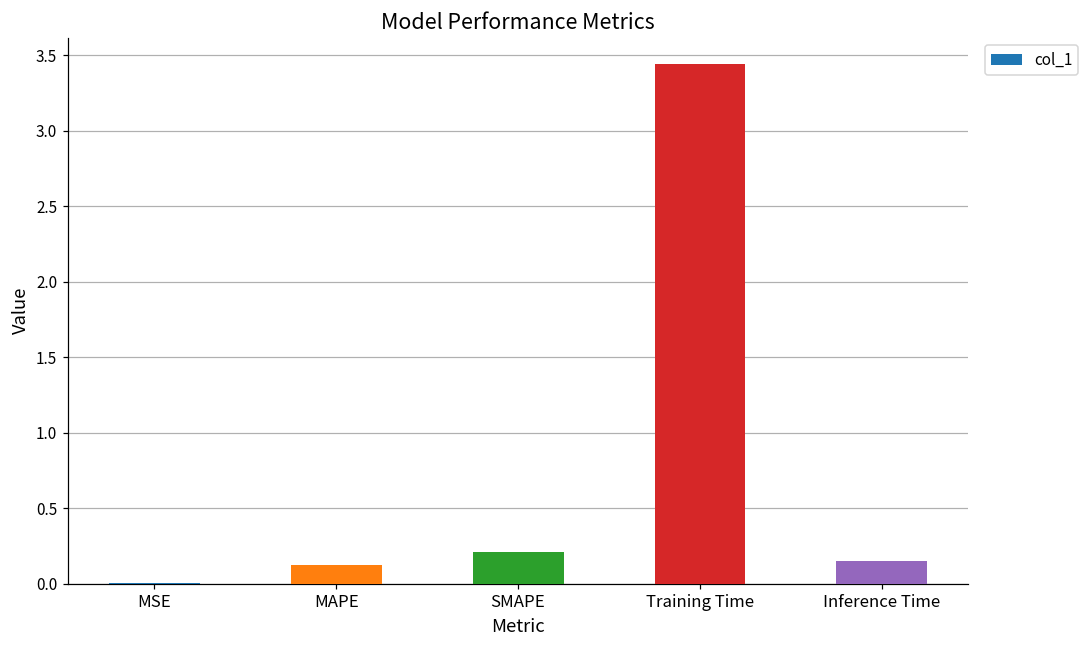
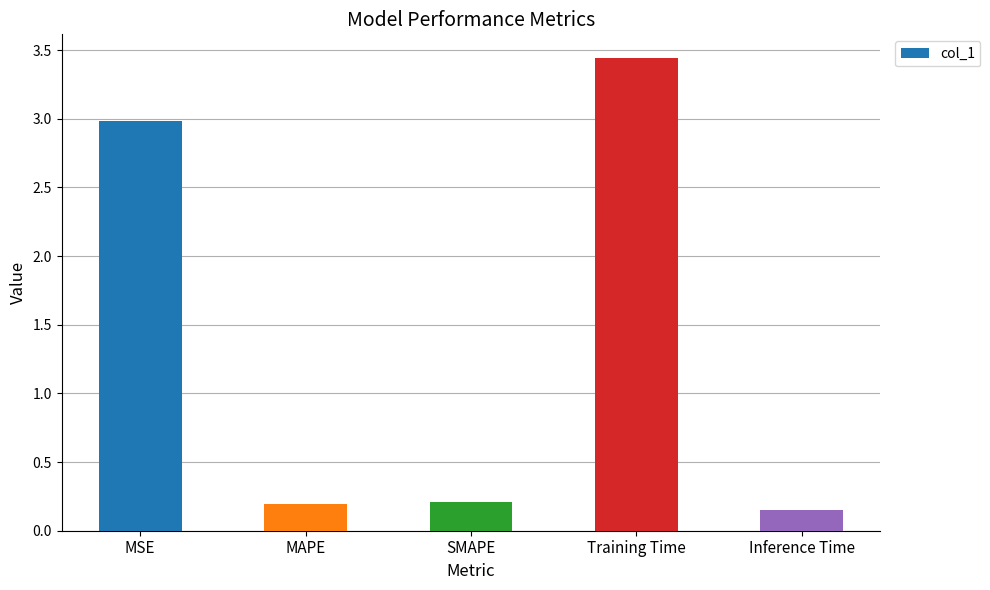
MSE: 0.00 -> 2.98
MAPE: 0.12 -> 0.19
